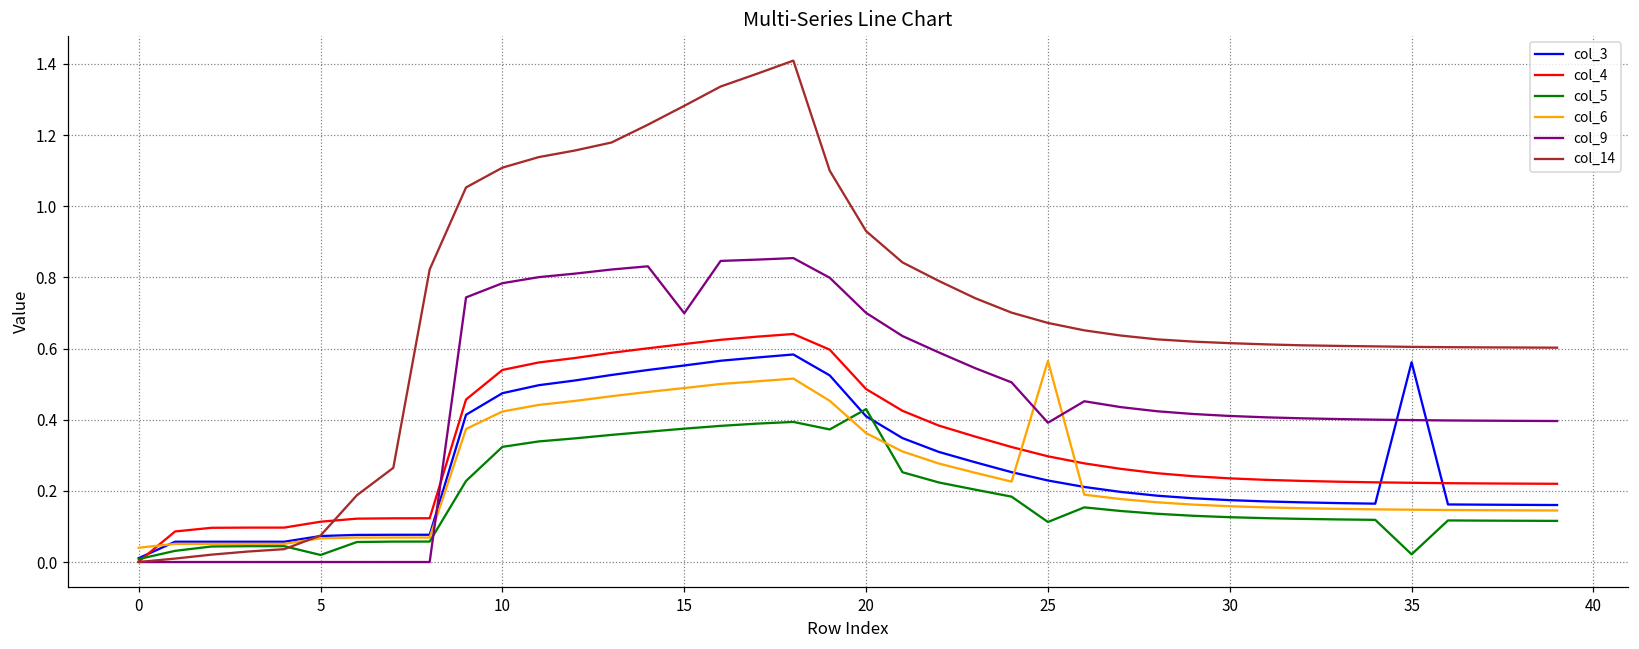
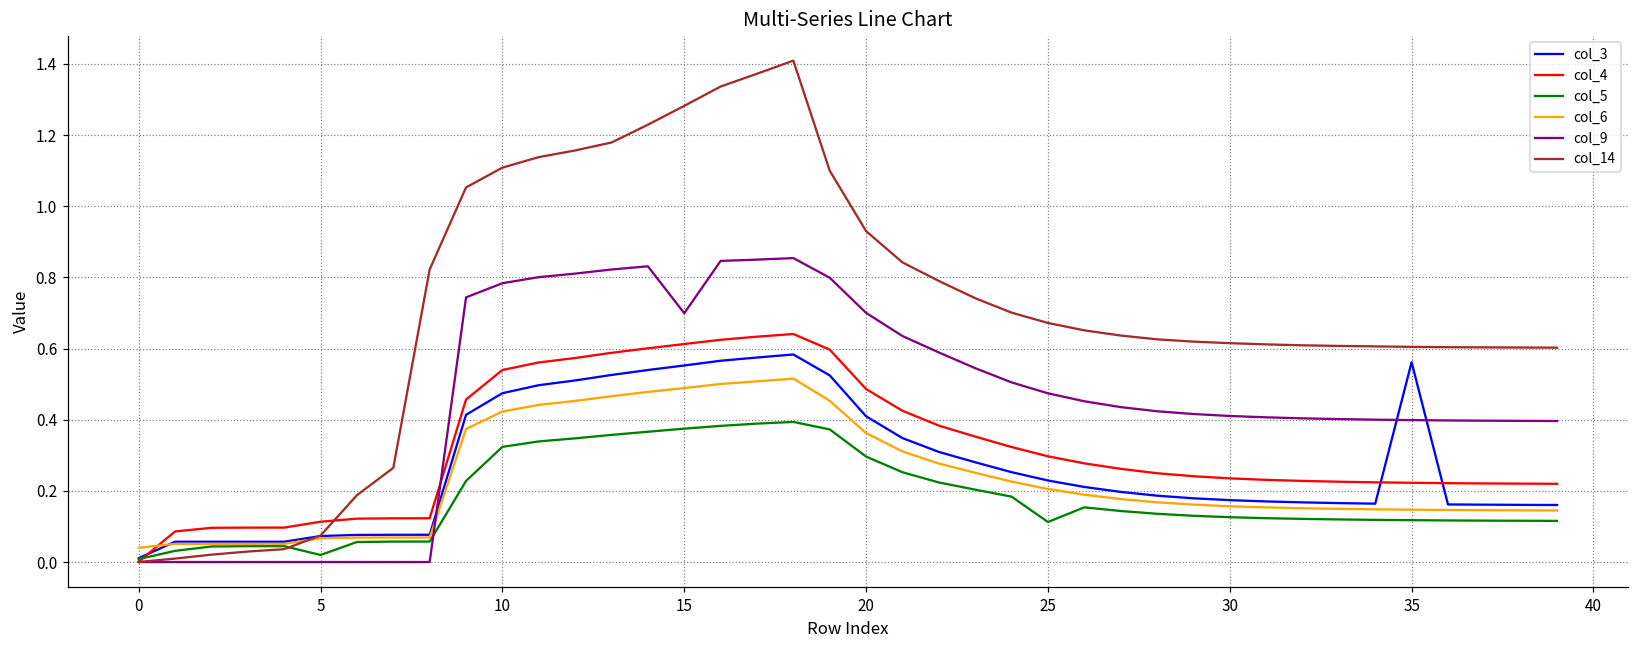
col_5, 20: 0.43 -> 0.30
col_6, 25: 0.57 -> 0.21
col_9, 25: 0.39 -> 0.47
col_5, 35: 0.02 -> 0.12
